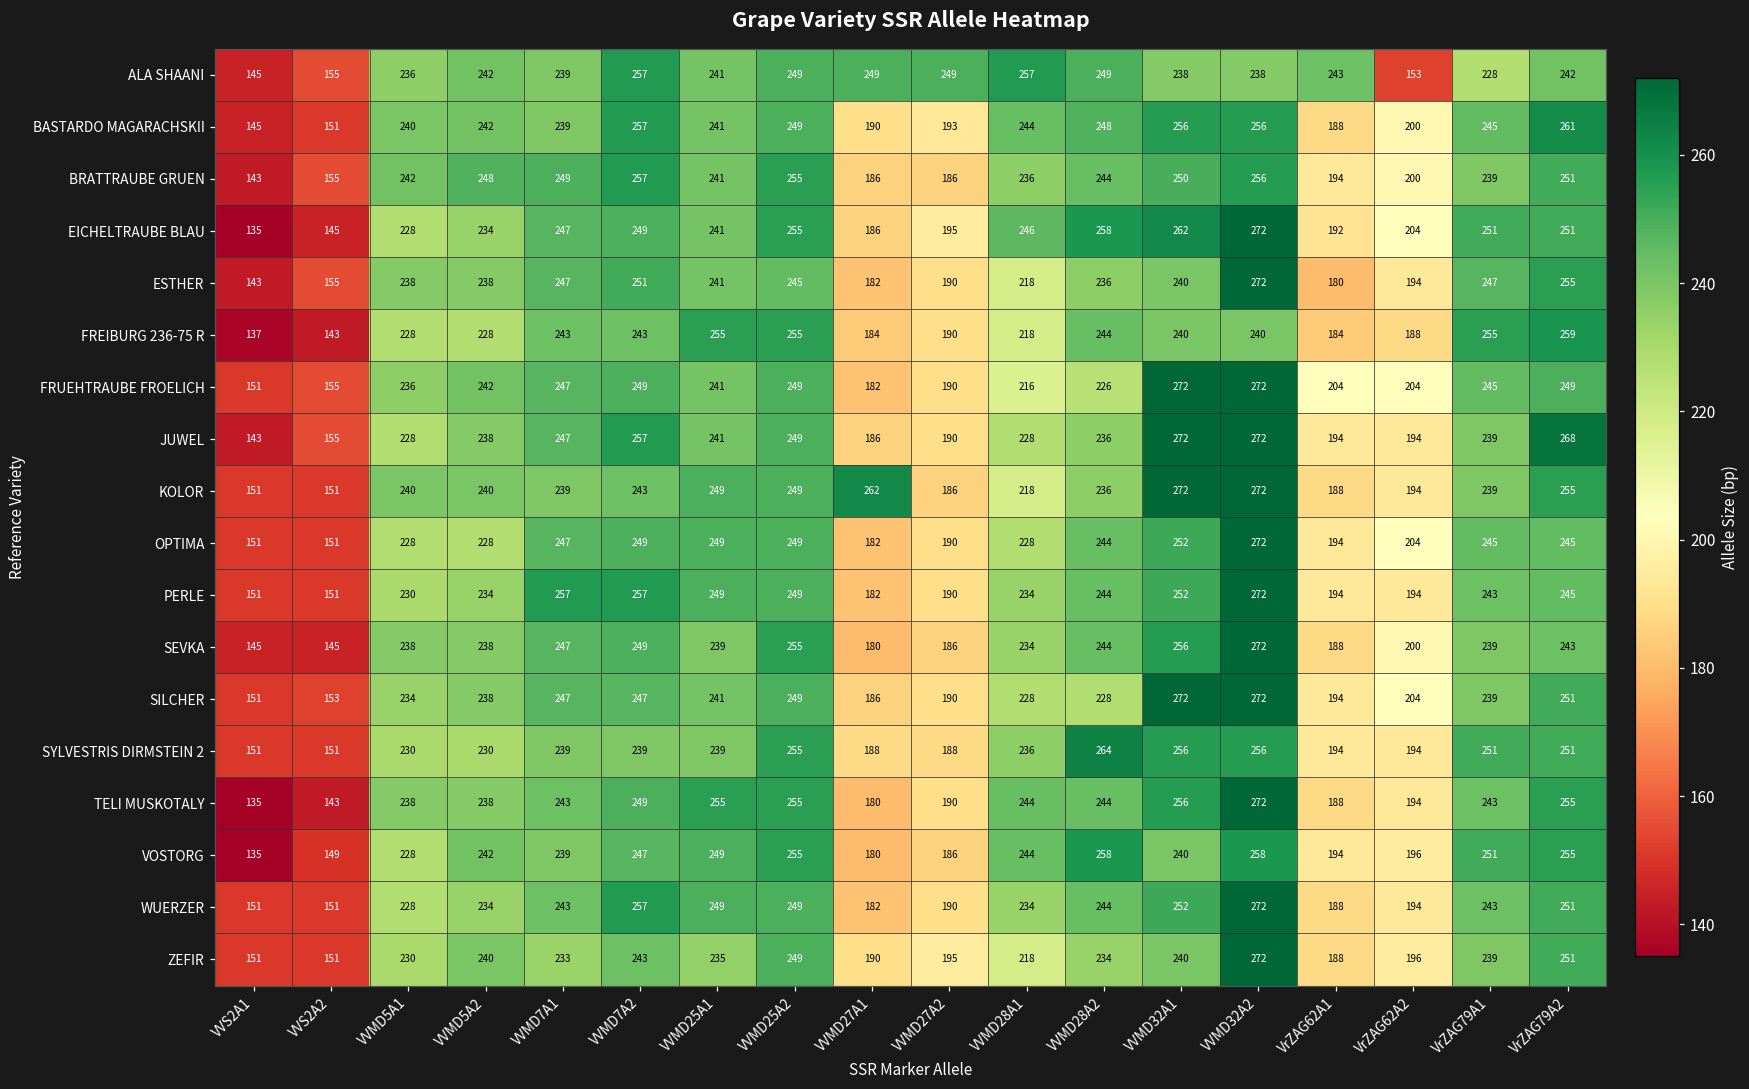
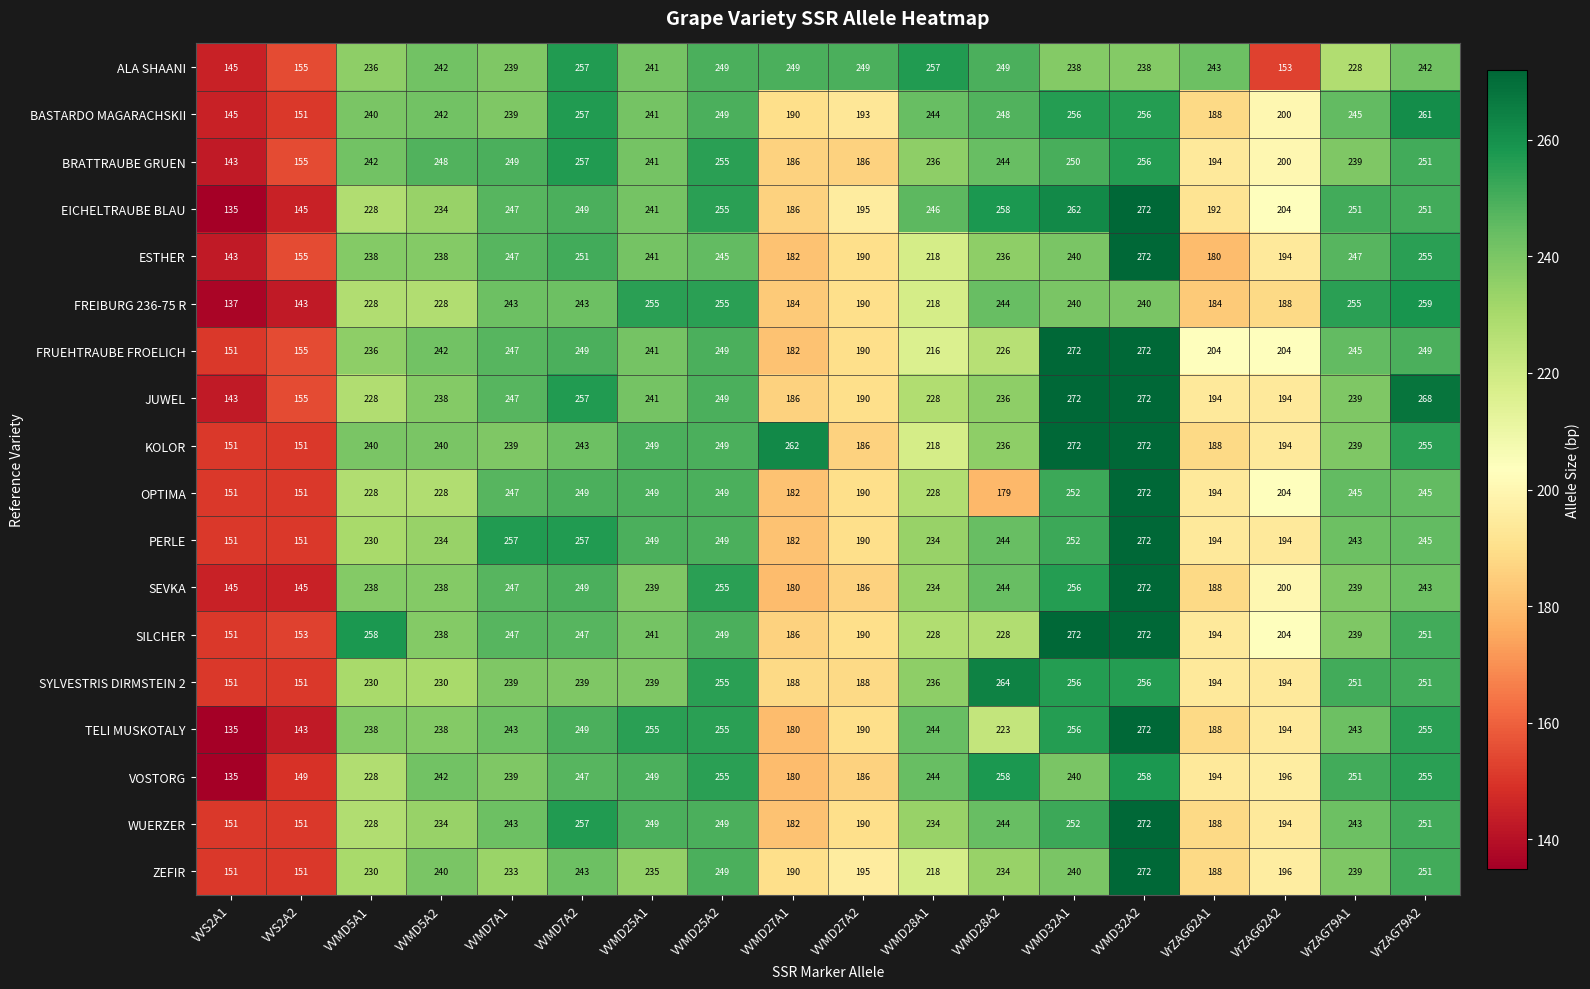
OPTIMA, VVMD28A2: 244 -> 179
SILCHER, VVMD5A1: 234 -> 258
TELI MUSKOTALY, VVMD28A2: 244 -> 223
